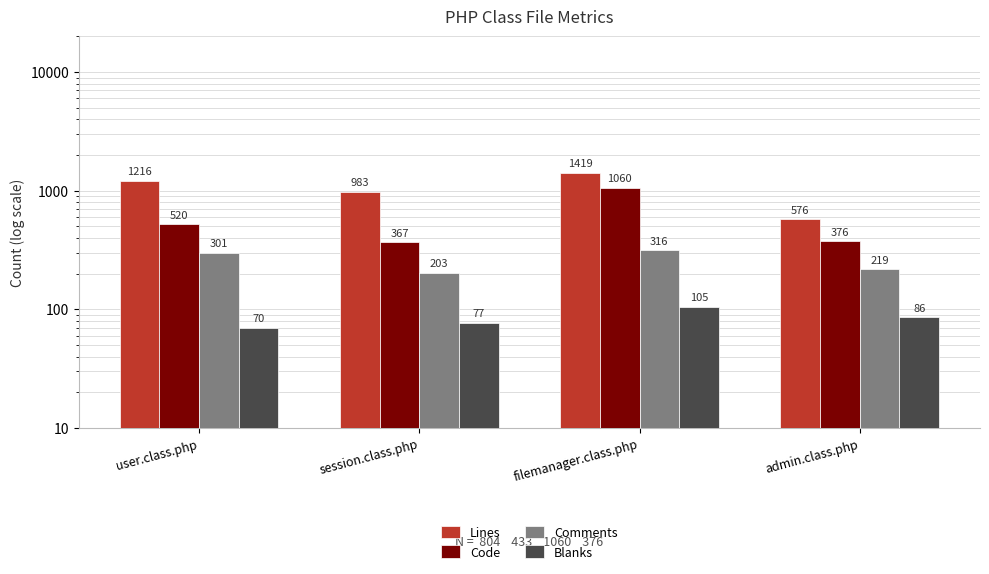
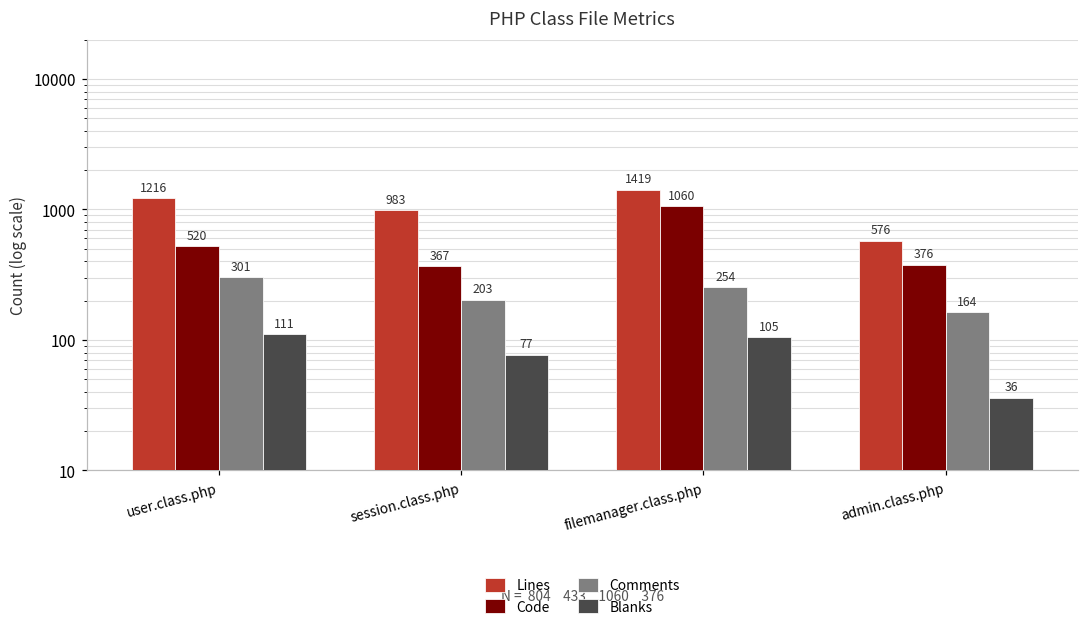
Blanks, user.class.php: 70 -> 111
Comments, filemanager.class.php: 316 -> 254
Comments, admin.class.php: 219 -> 164
Blanks, admin.class.php: 86 -> 36
